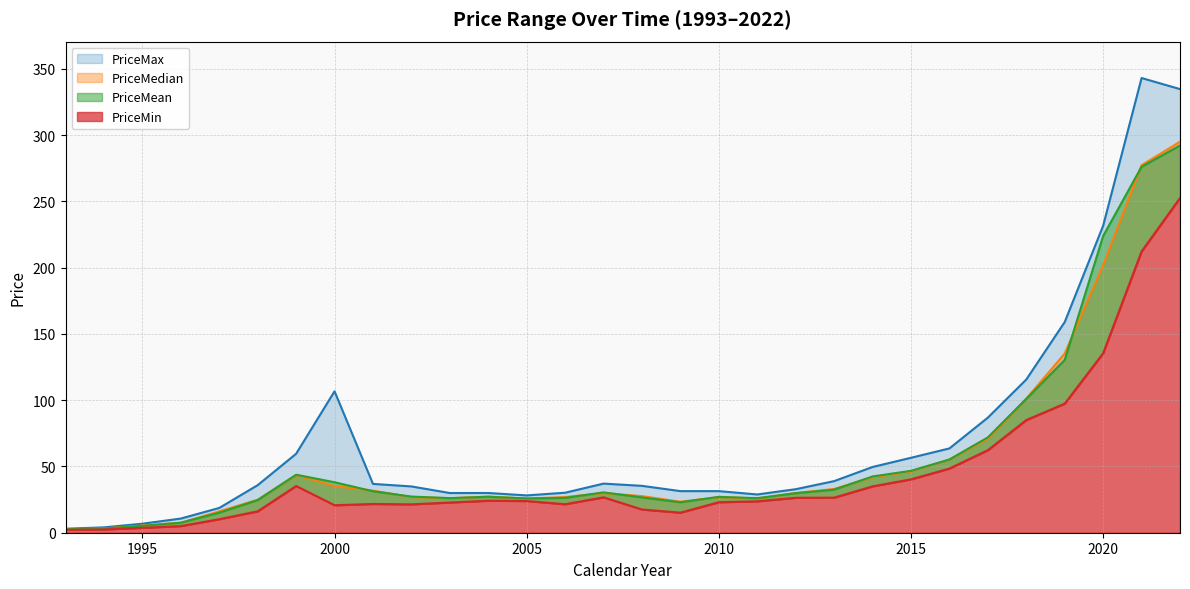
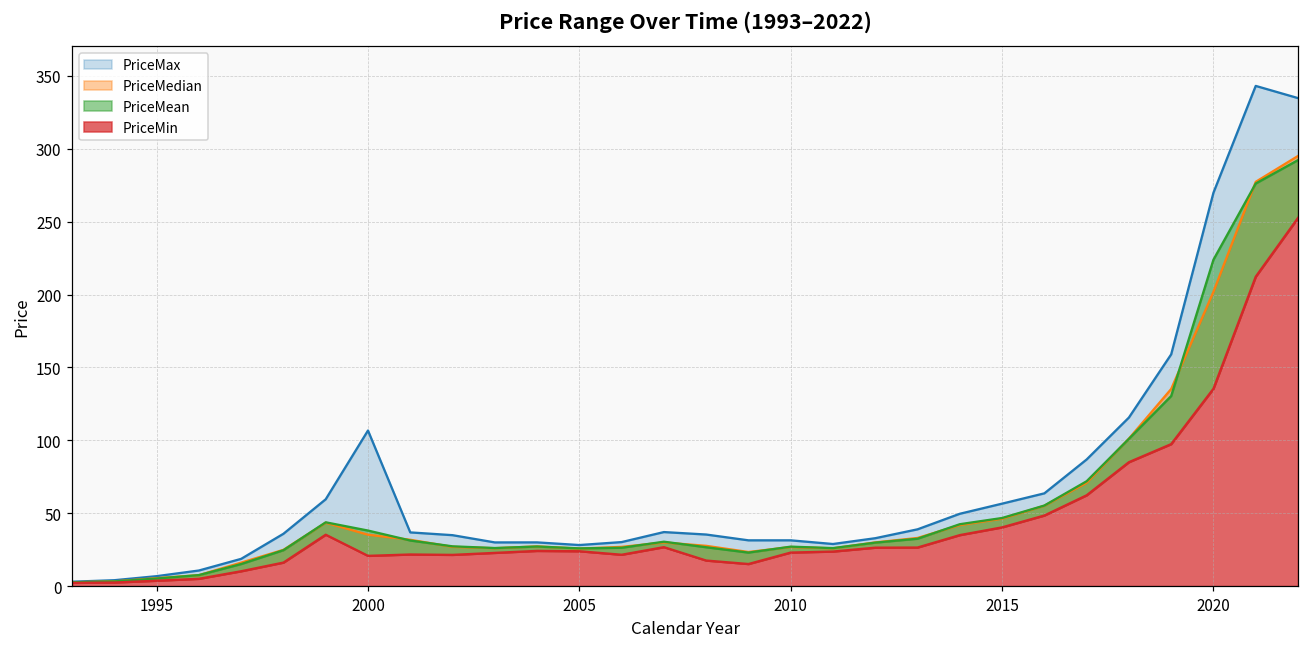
PriceMax, 2020: 232 -> 270
